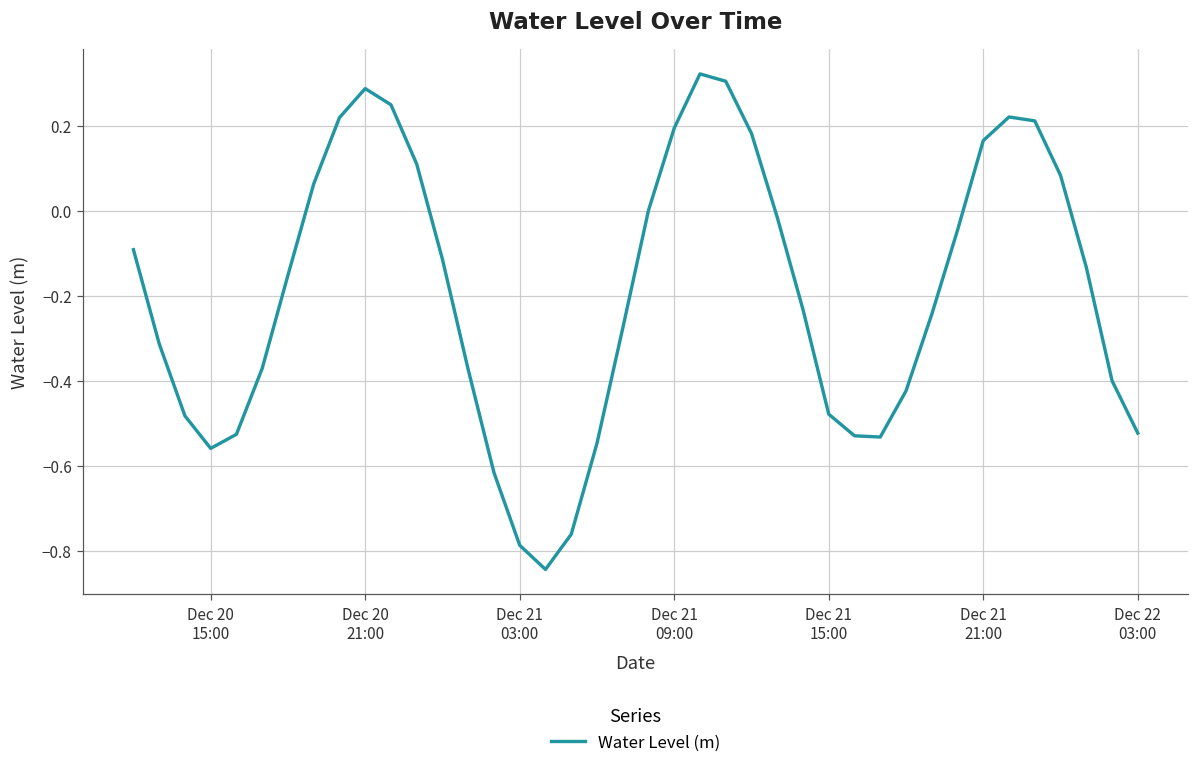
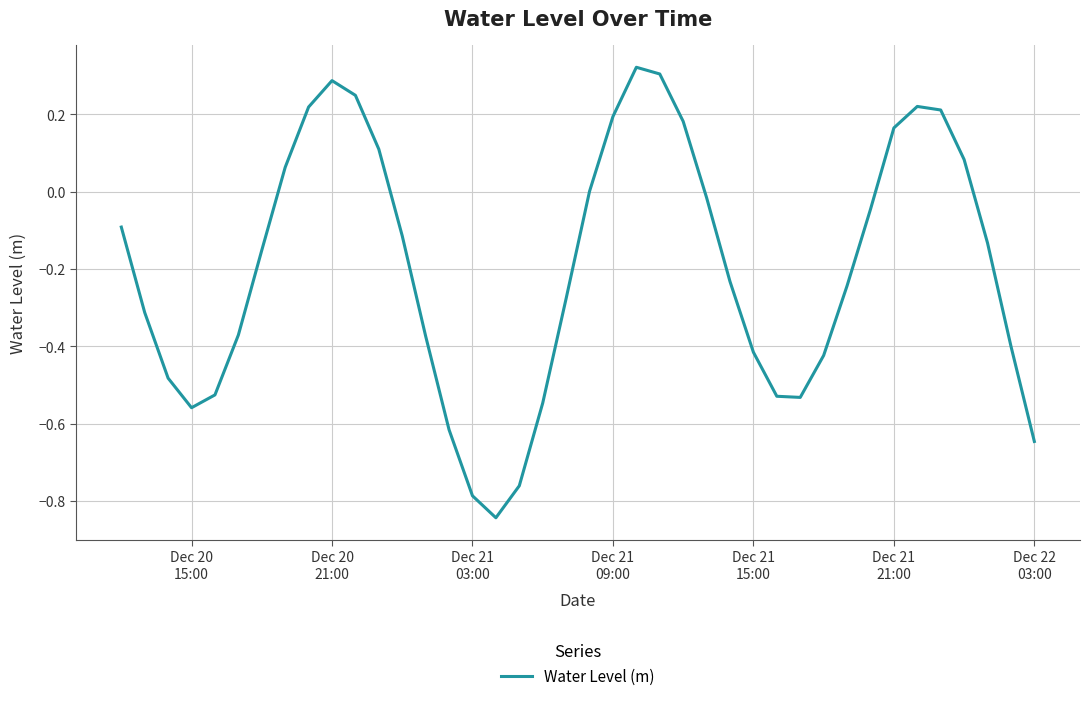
Dec 21 15:00: -0.48 -> -0.42
Dec 22 03:00: -0.52 -> -0.65
